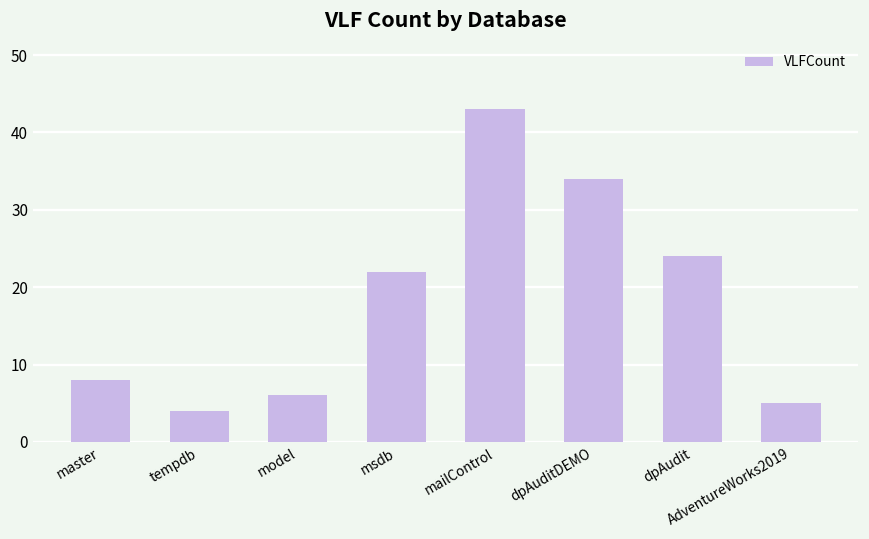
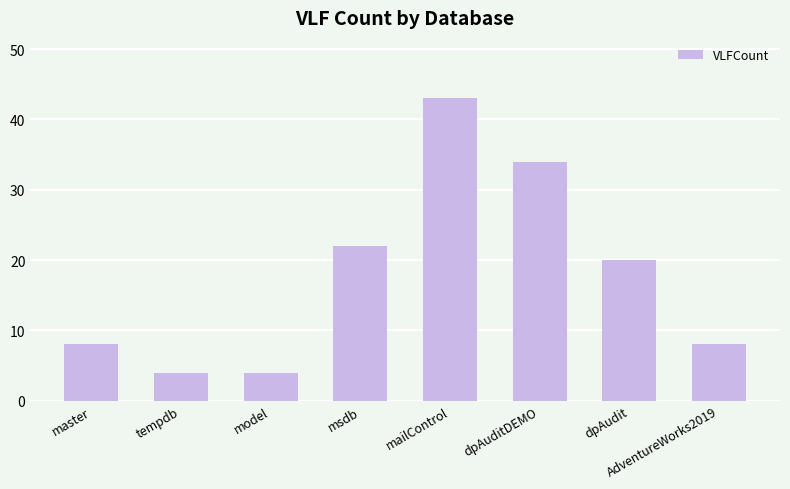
model: 6 -> 4
dpAudit: 24 -> 20
AdventureWorks2019: 5 -> 8
